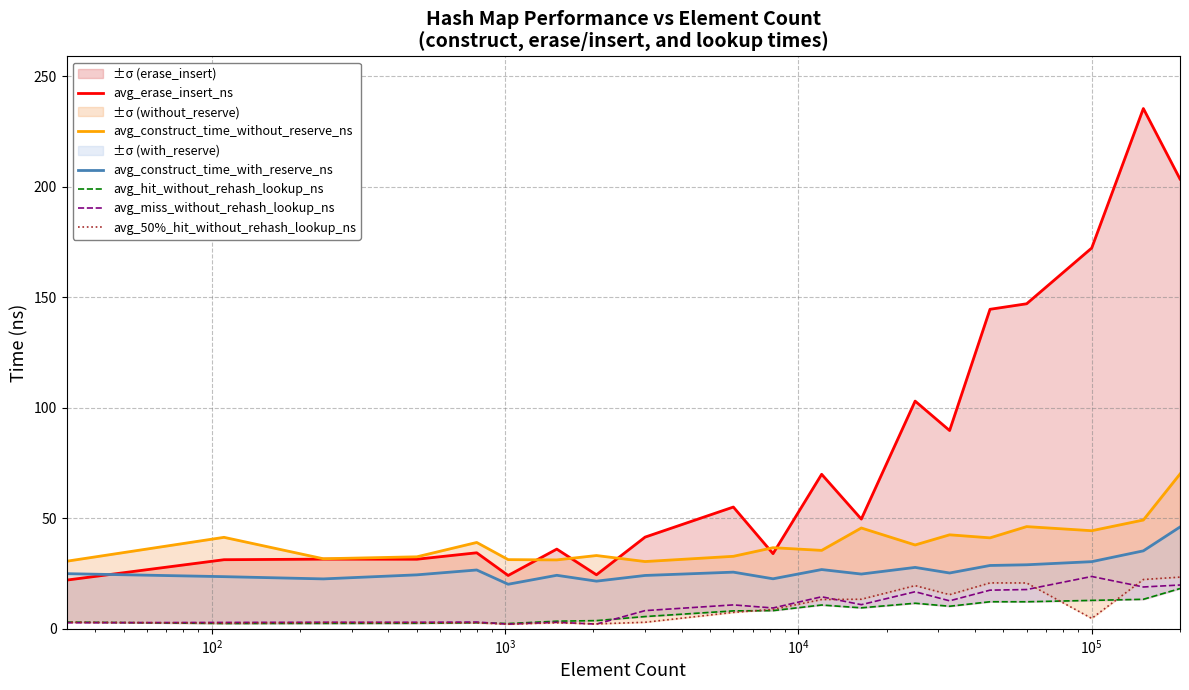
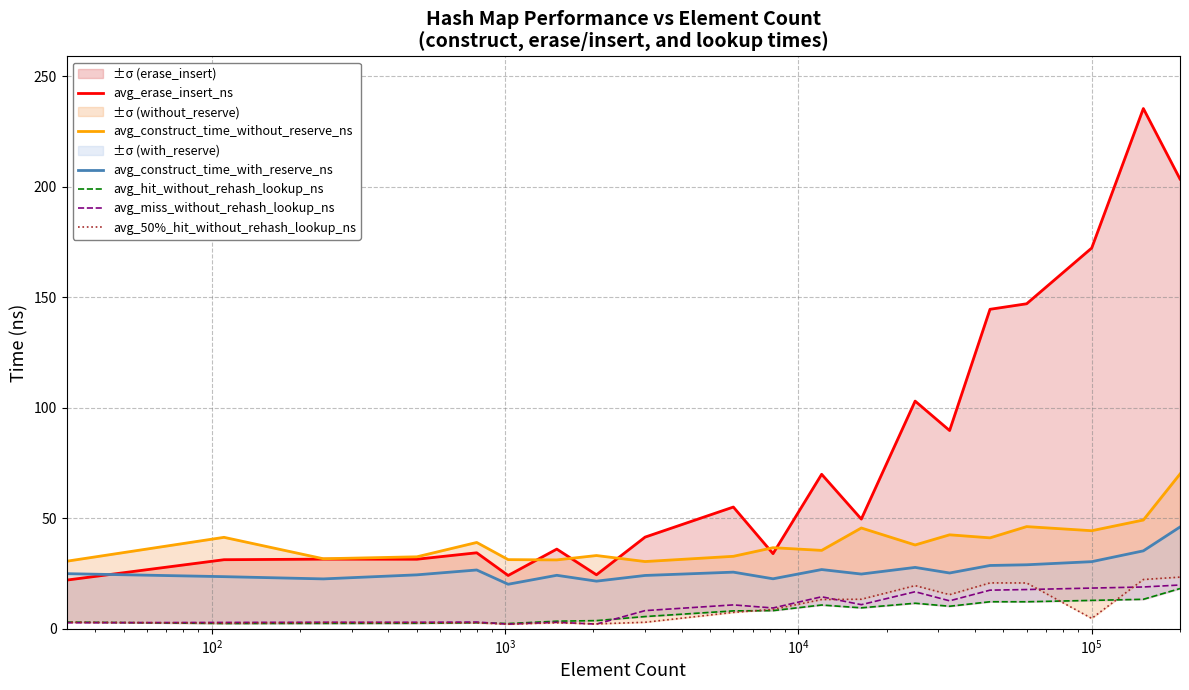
avg_miss_without_rehash_lookup_ns, 10^5: 24 -> 18
